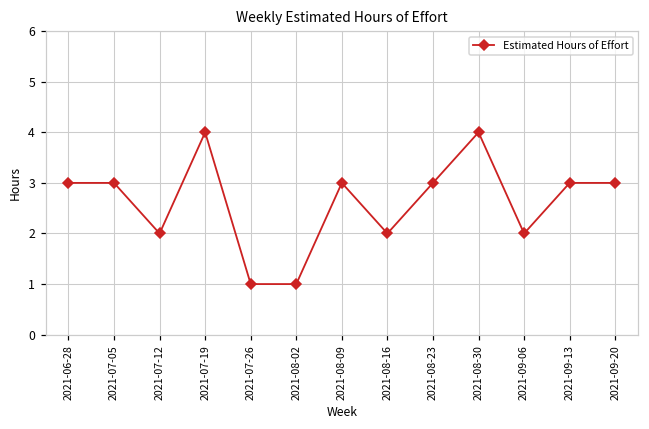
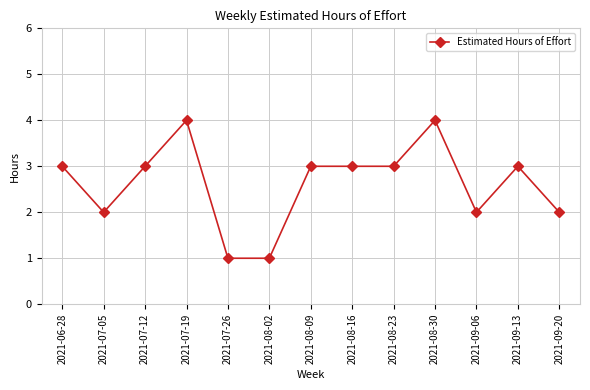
2021-07-05: 3 -> 2
2021-07-12: 2 -> 3
2021-08-16: 2 -> 3
2021-09-20: 3 -> 2
